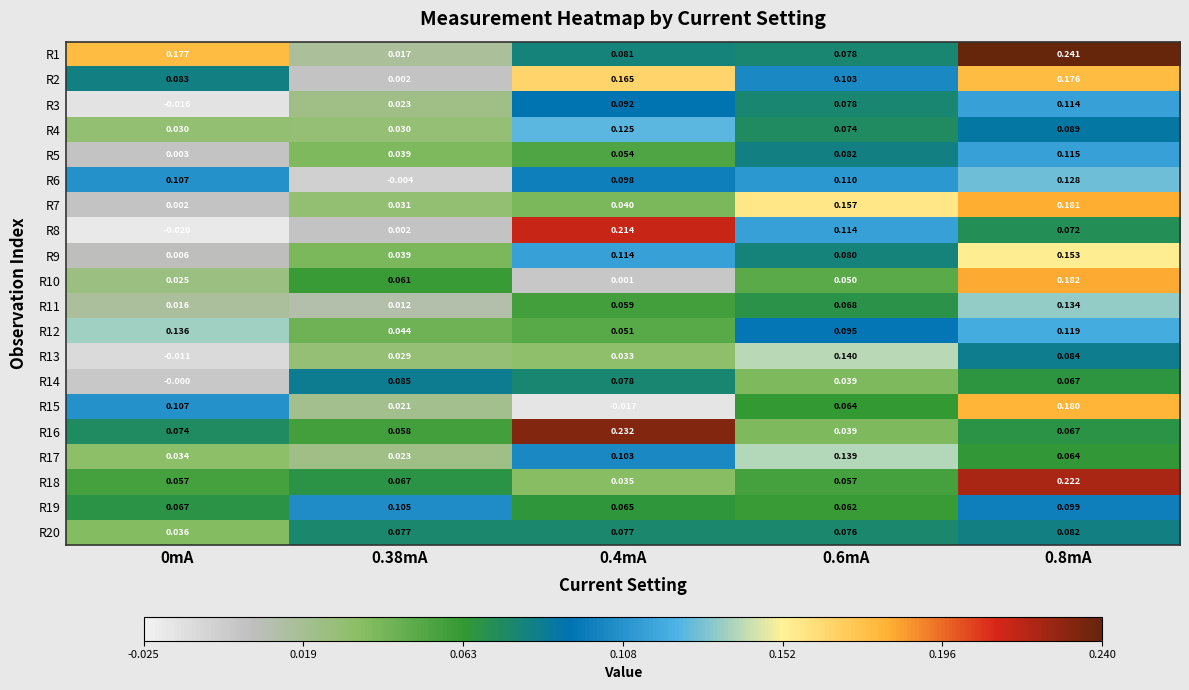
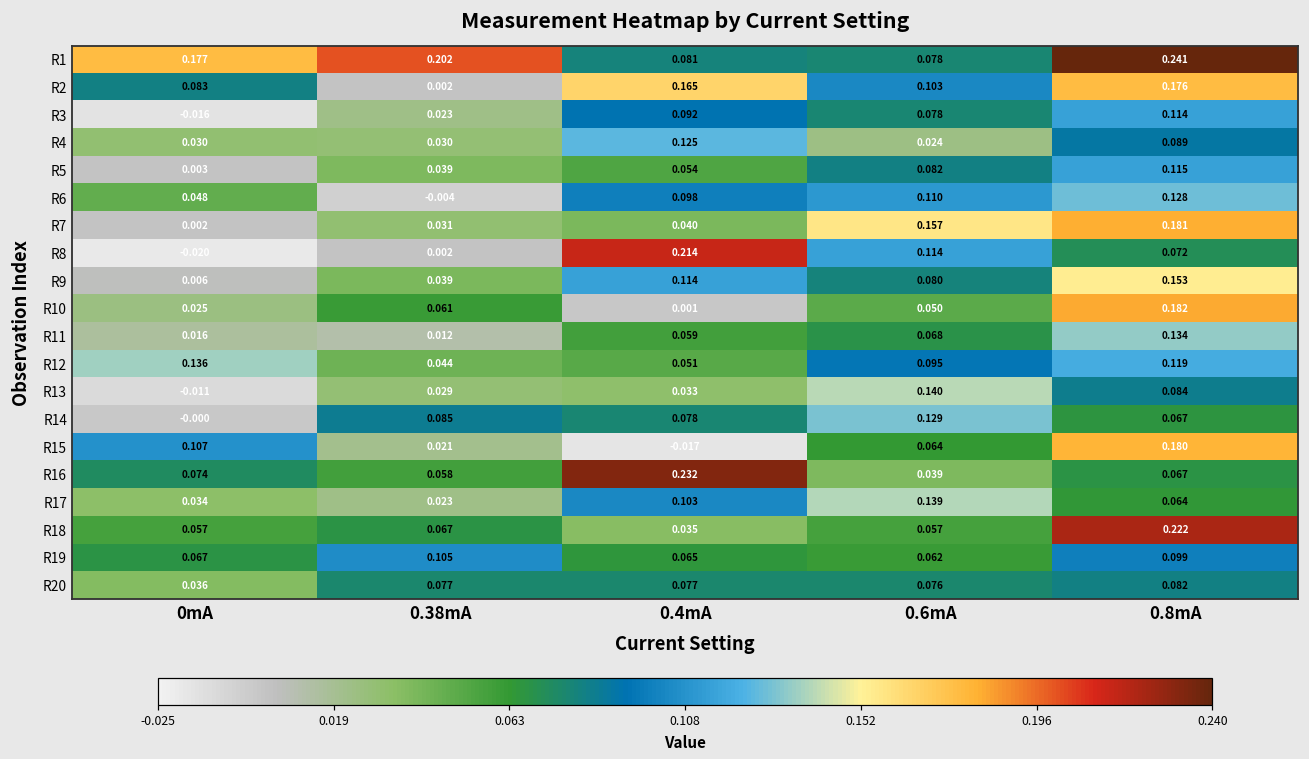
R1, 0.38mA: 0.017 -> 0.202
R4, 0.6mA: 0.074 -> 0.024
R6, 0mA: 0.107 -> 0.048
R14, 0.6mA: 0.039 -> 0.129
